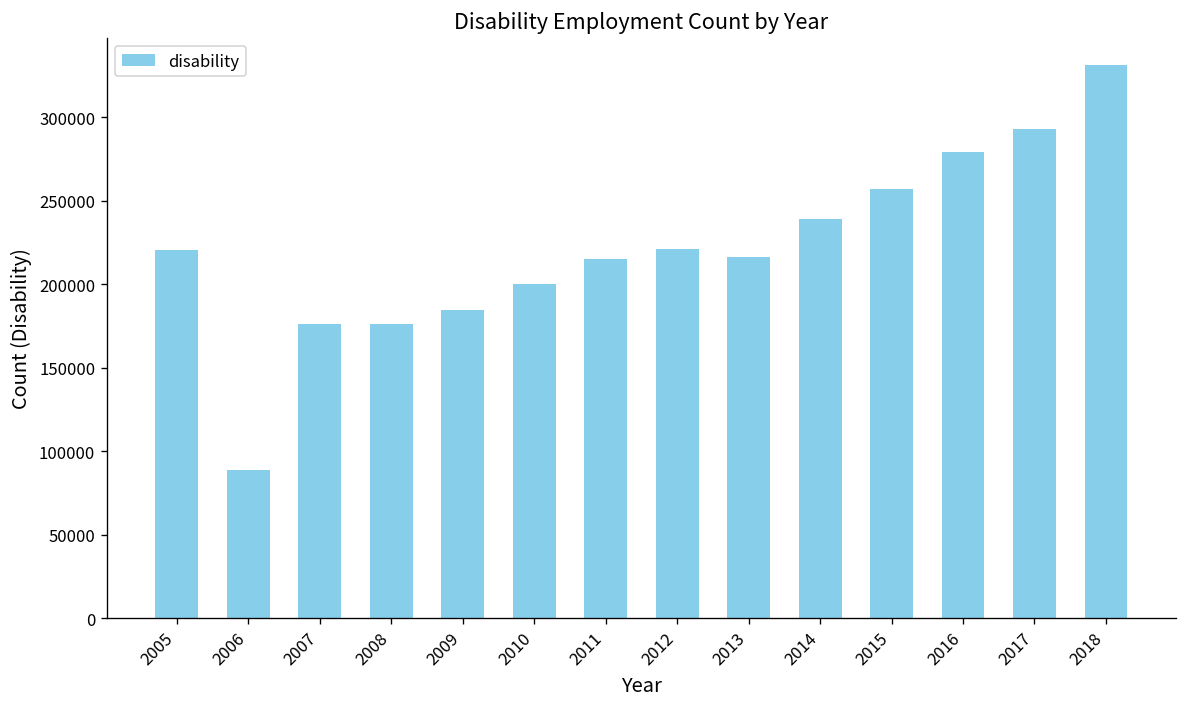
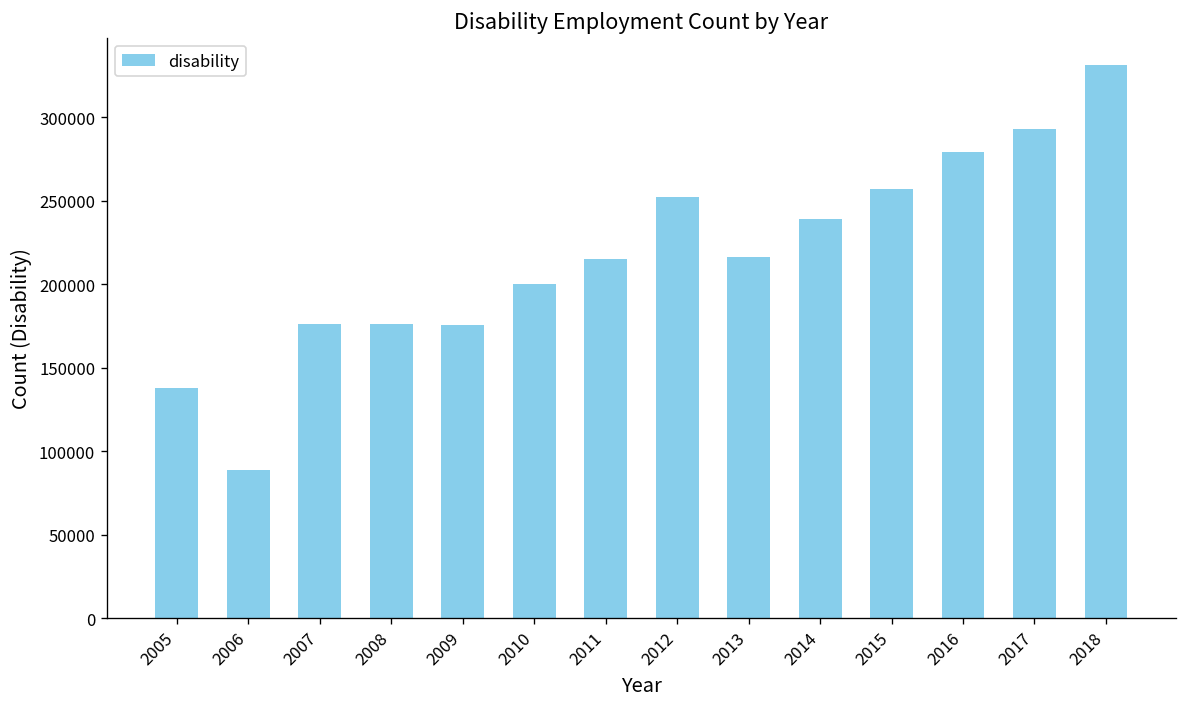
2005: 220000 -> 138000
2009: 185000 -> 176000
2012: 221000 -> 253000
